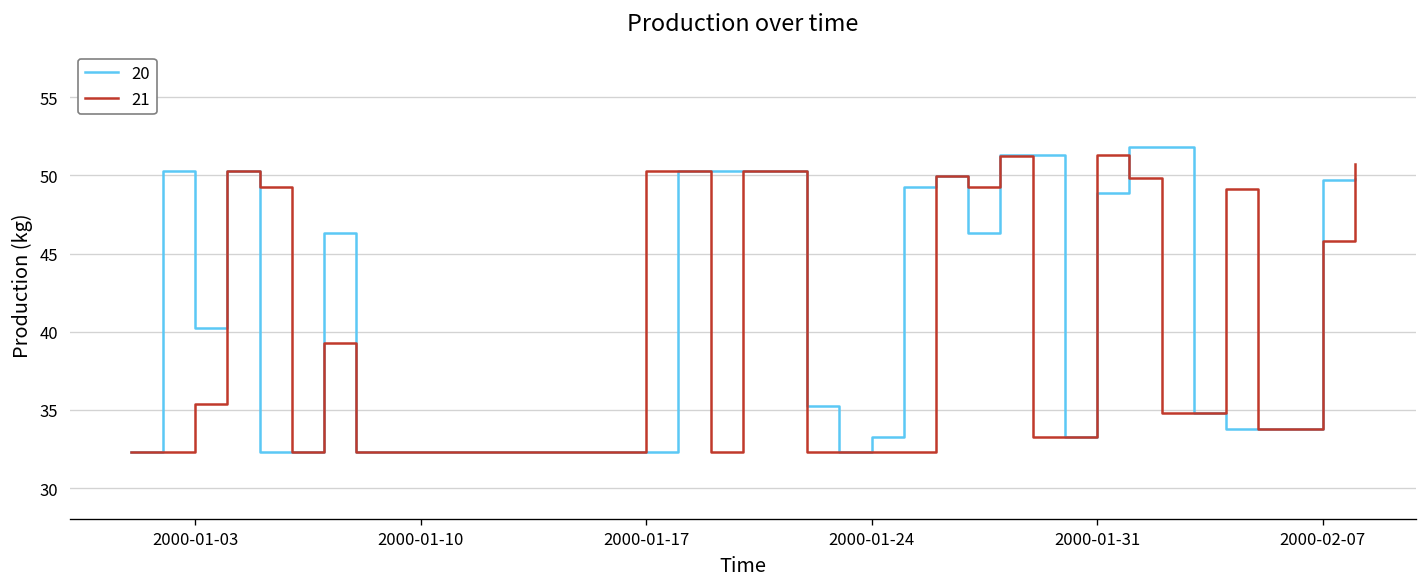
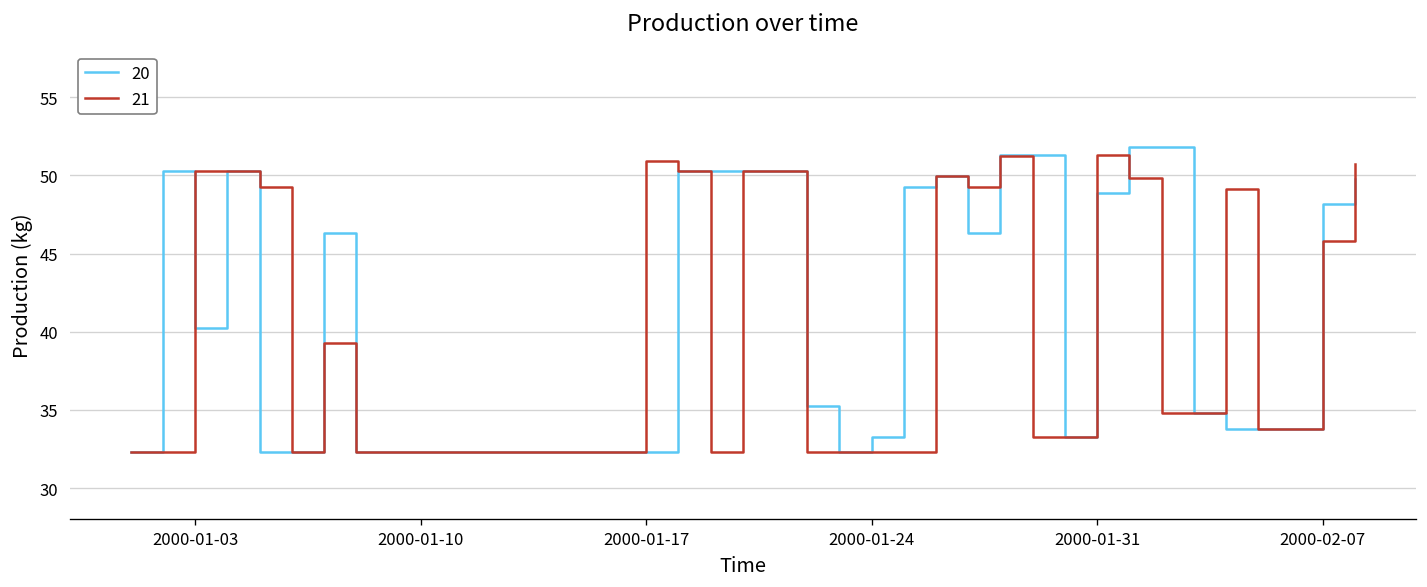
21, 2000-01-03: 35.4 -> 50.3
21, 2000-01-17: 50.3 -> 50.9
20, 2000-02-07: 49.7 -> 48.2
